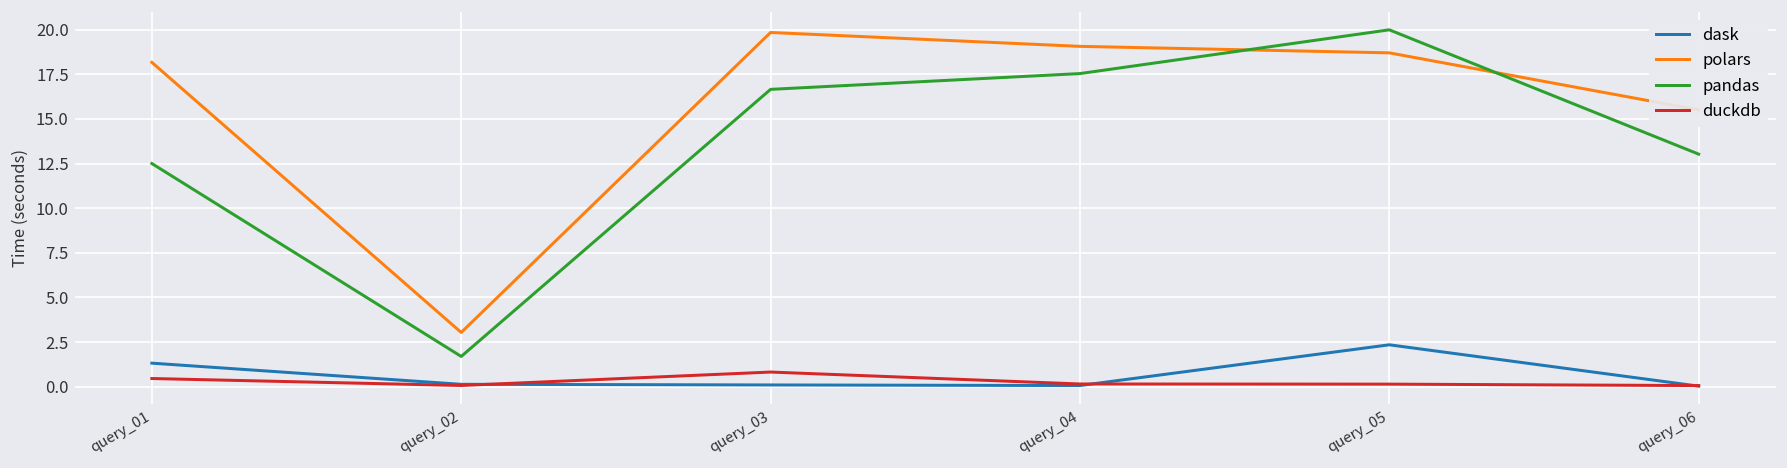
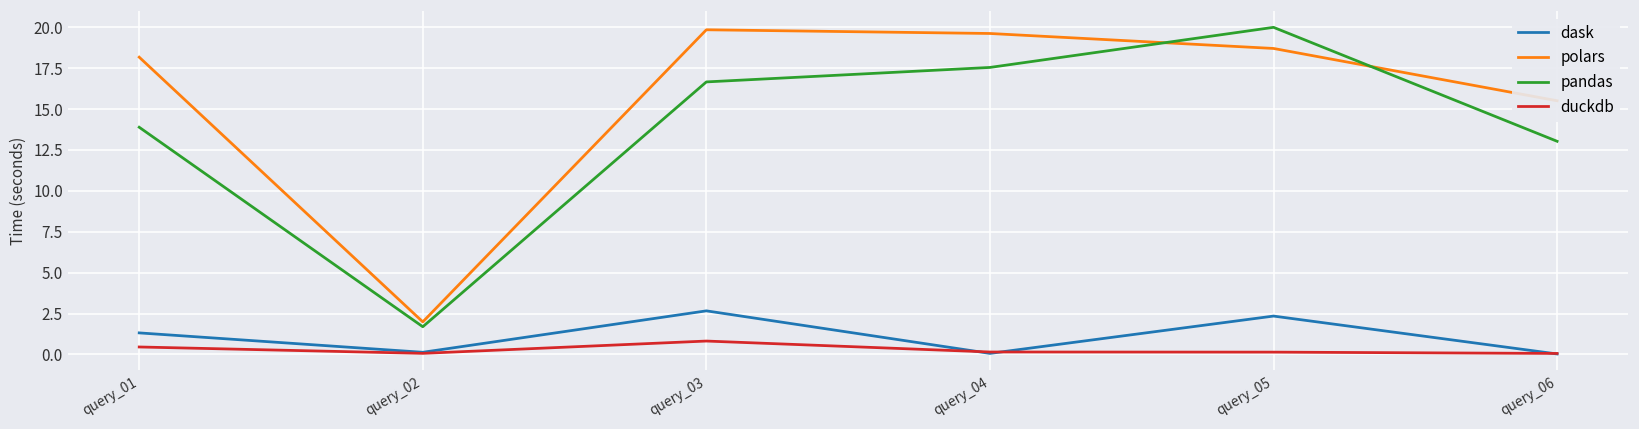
pandas, query_01: 12.5 -> 13.9
polars, query_02: 3.0 -> 2.0
dask, query_03: 0.1 -> 2.7
polars, query_04: 19.1 -> 19.6
